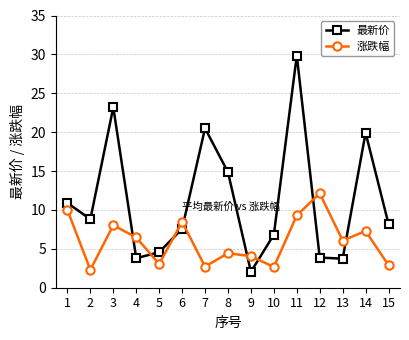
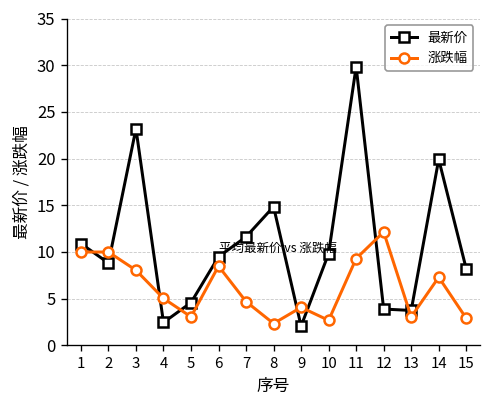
涨跌幅, 2: 2 -> 10
最新价, 4: 4 -> 2
涨跌幅, 4: 6 -> 5
最新价, 6: 8 -> 9
最新价, 7: 21 -> 12
涨跌幅, 7: 3 -> 5
涨跌幅, 8: 4 -> 2
最新价, 10: 7 -> 10
涨跌幅, 13: 6 -> 3
